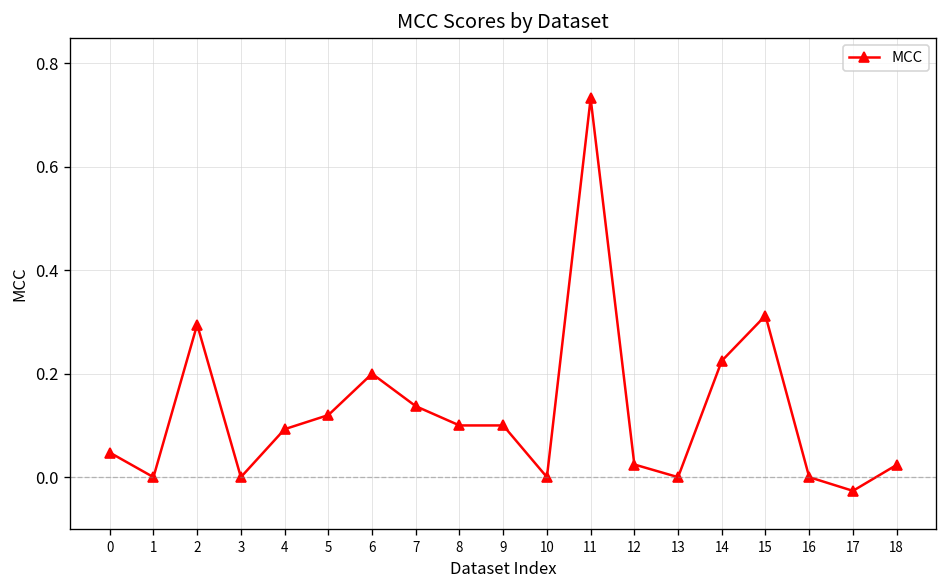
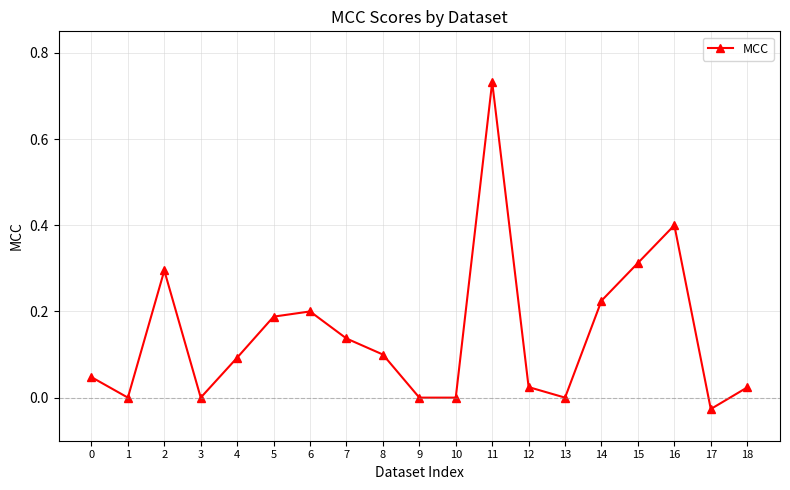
5: 0.12 -> 0.19
9: 0.1 -> 0.0
16: 0.0 -> 0.4
